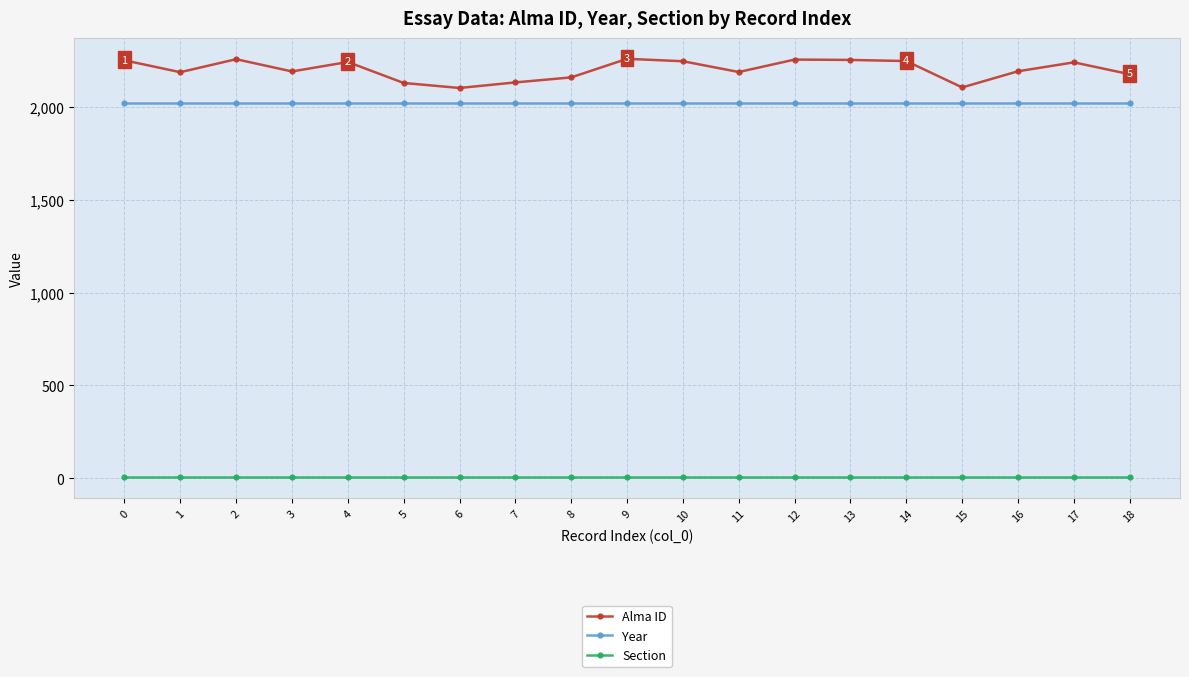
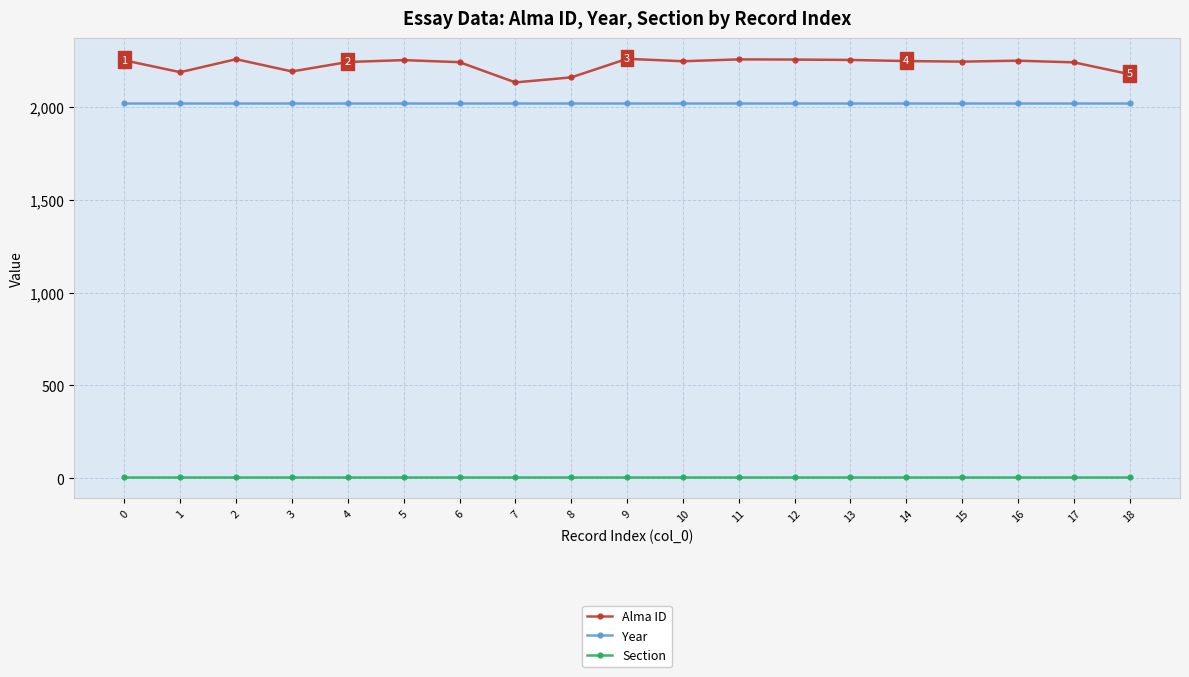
Alma ID, 5: 2,130 -> 2,250
Alma ID, 6: 2,100 -> 2,240
Alma ID, 11: 2,190 -> 2,260
Alma ID, 15: 2,110 -> 2,240
Alma ID, 16: 2,190 -> 2,250
